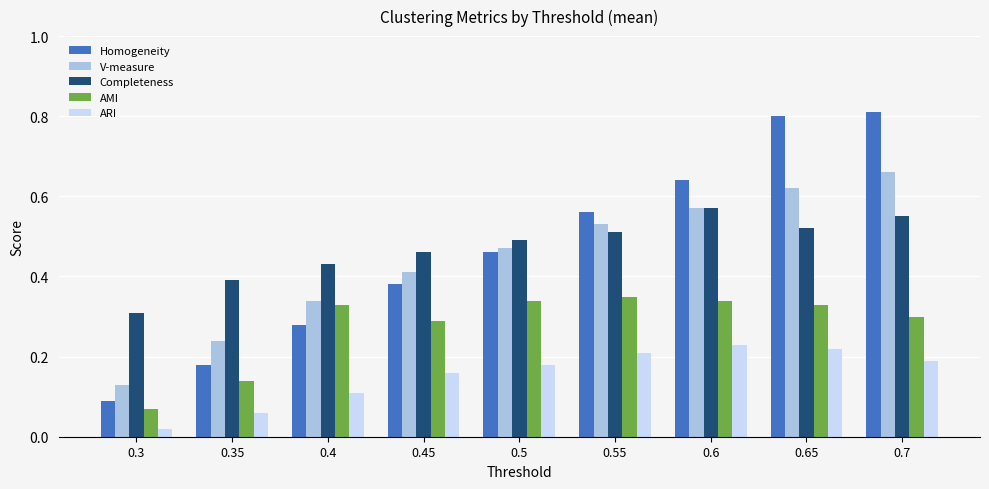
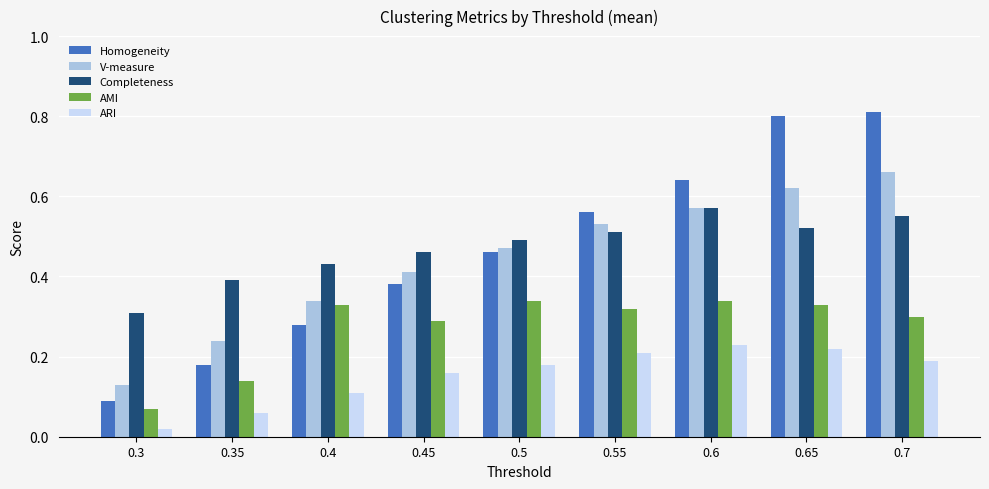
AMI, 0.55: 0.35 -> 0.32
